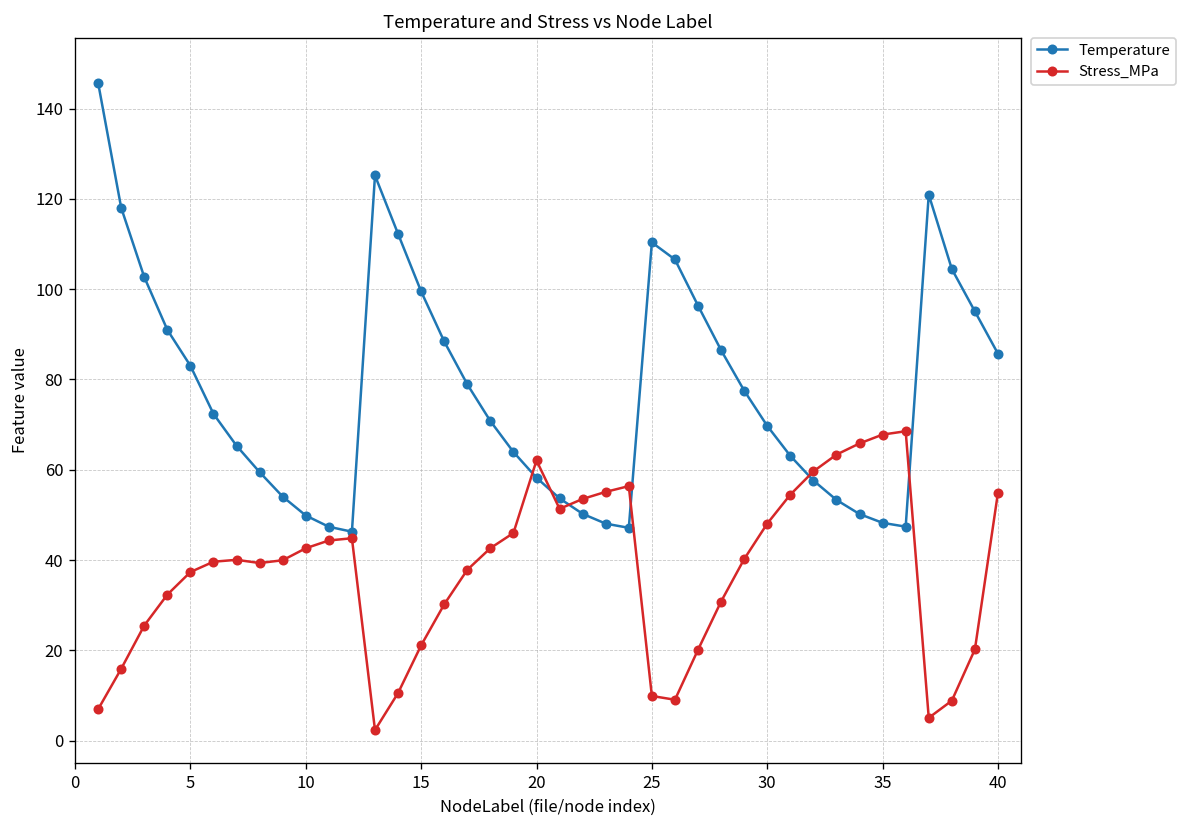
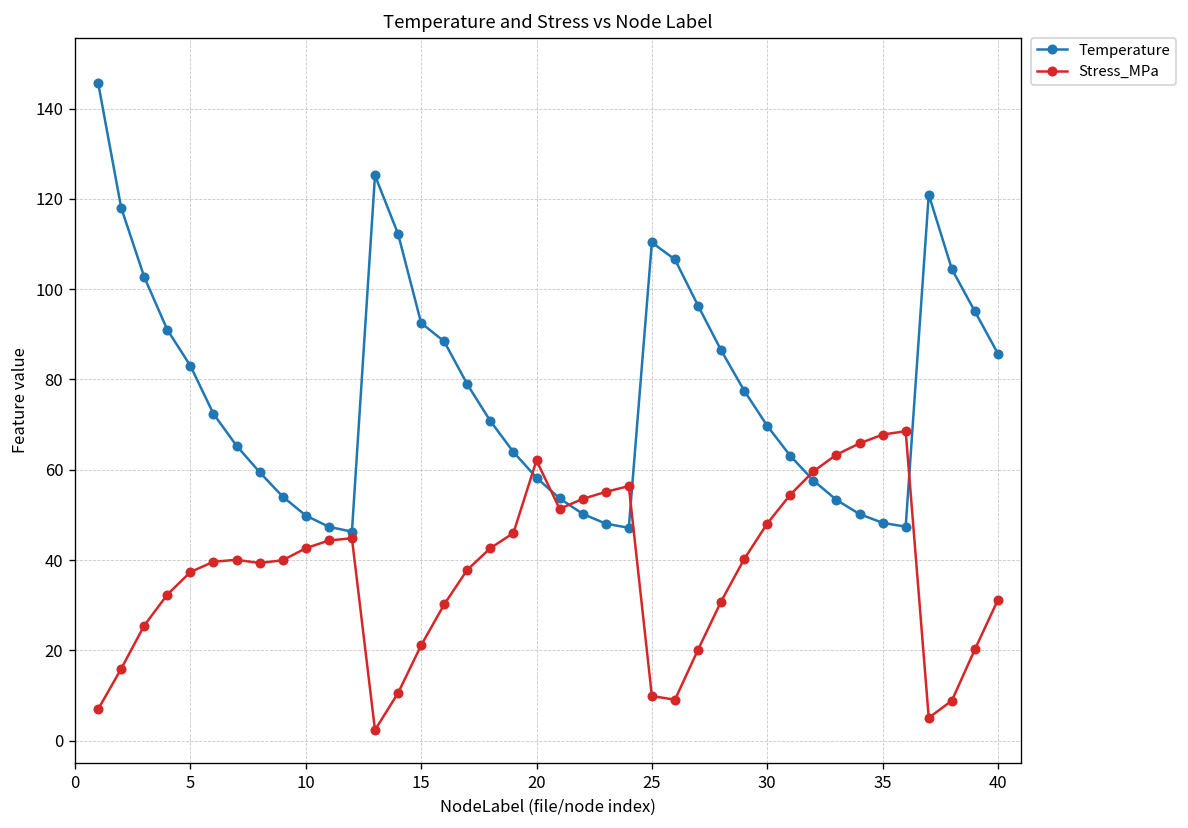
Temperature, 15: 99 -> 92
Stress_MPa, 40: 55 -> 31
